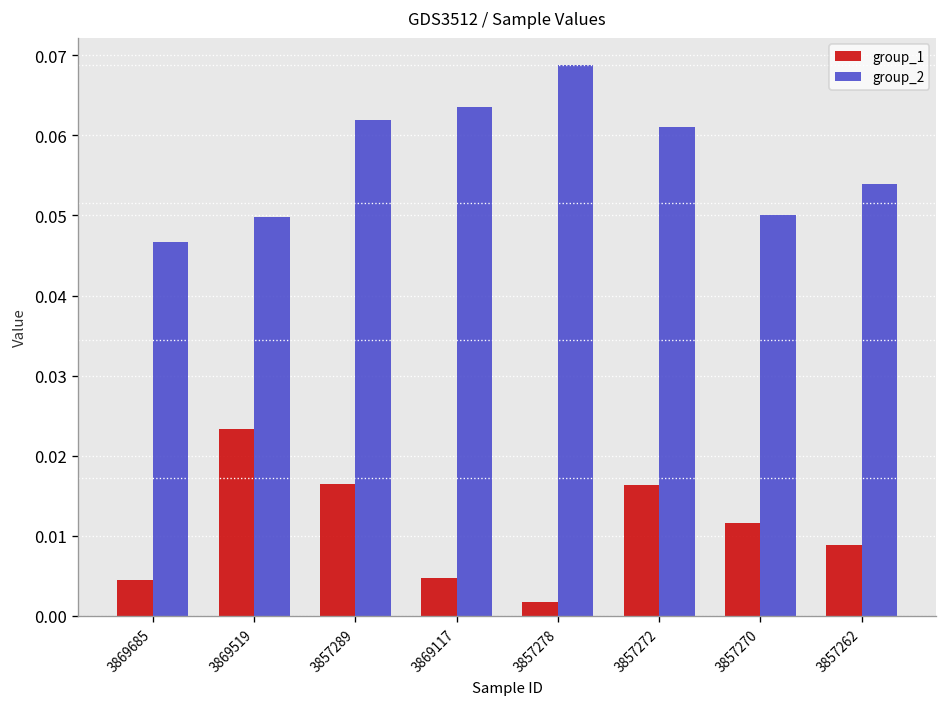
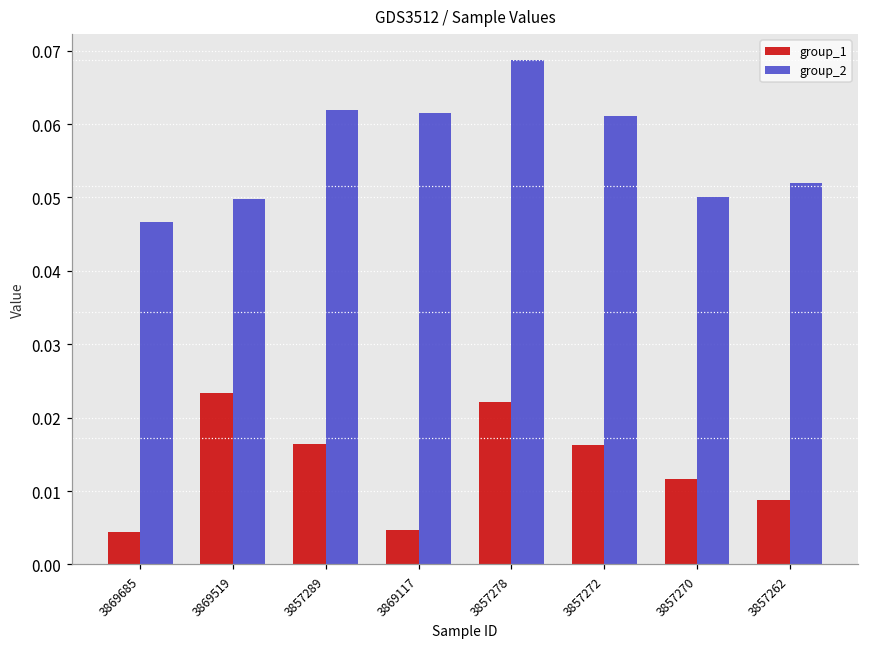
group_2, 3869117: 0.064 -> 0.061
group_1, 3857278: 0.002 -> 0.022
group_2, 3857262: 0.054 -> 0.052
